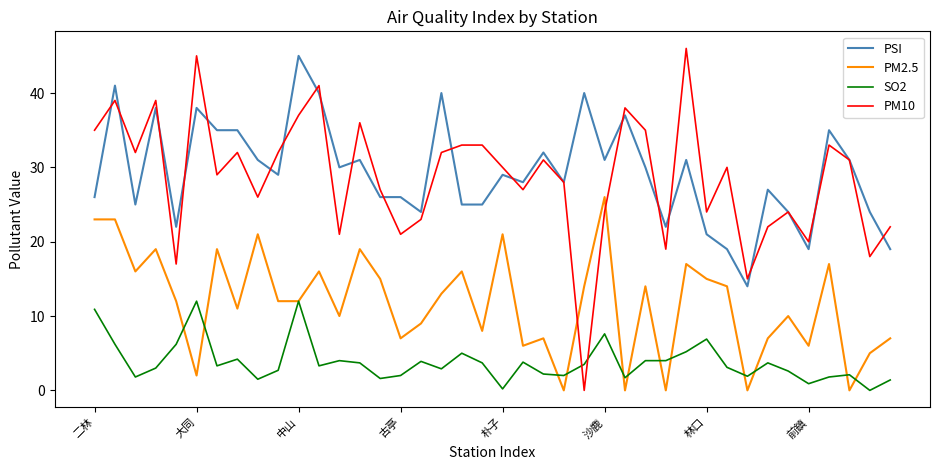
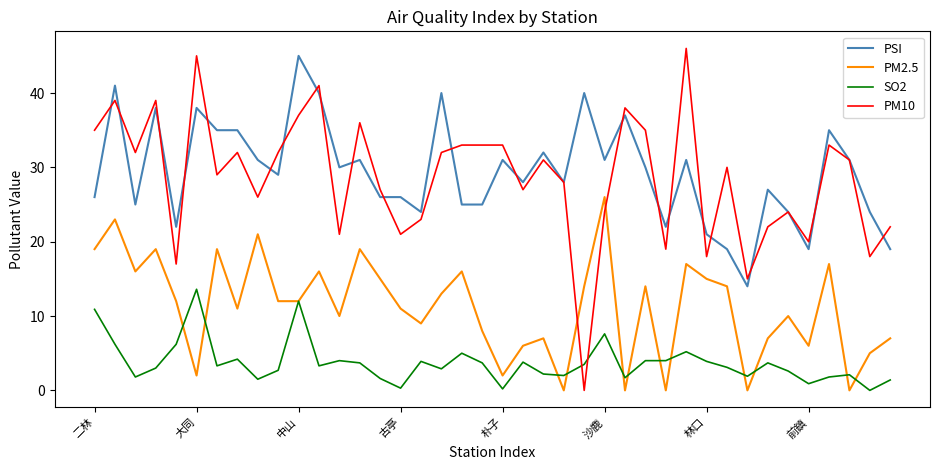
PM2.5, 二林: 23 -> 19
SO2, 大同: 12 -> 14
PM2.5, 古亭: 7 -> 11
SO2, 古亭: 2 -> 0
PSI, 朴子: 29 -> 31
PM2.5, 朴子: 21 -> 2
PM10, 朴子: 30 -> 33
SO2, 林口: 7 -> 4
PM10, 林口: 24 -> 18
